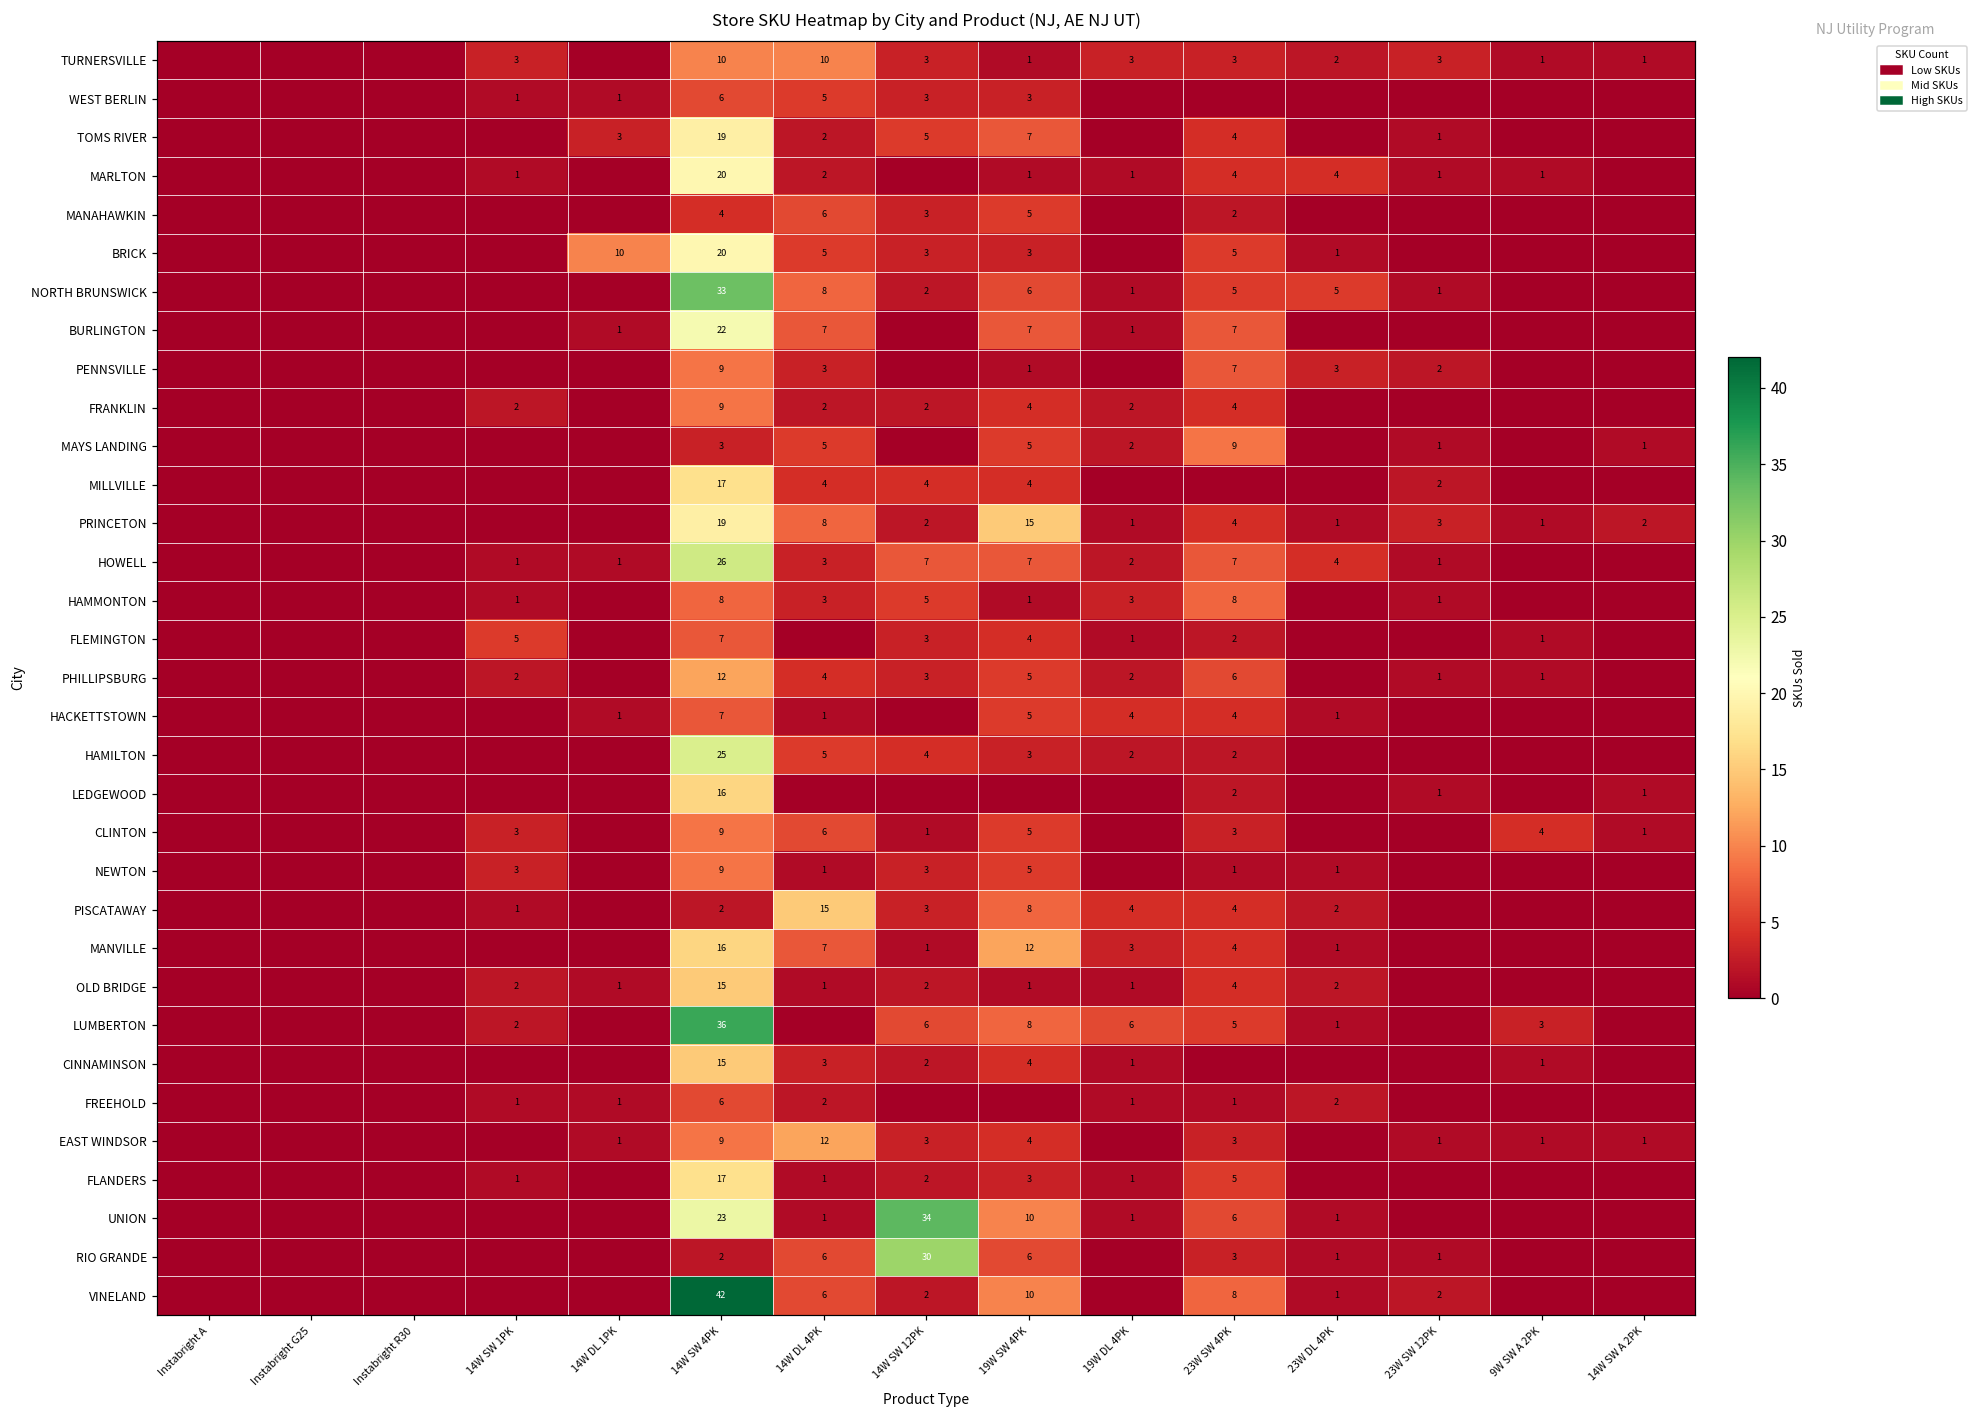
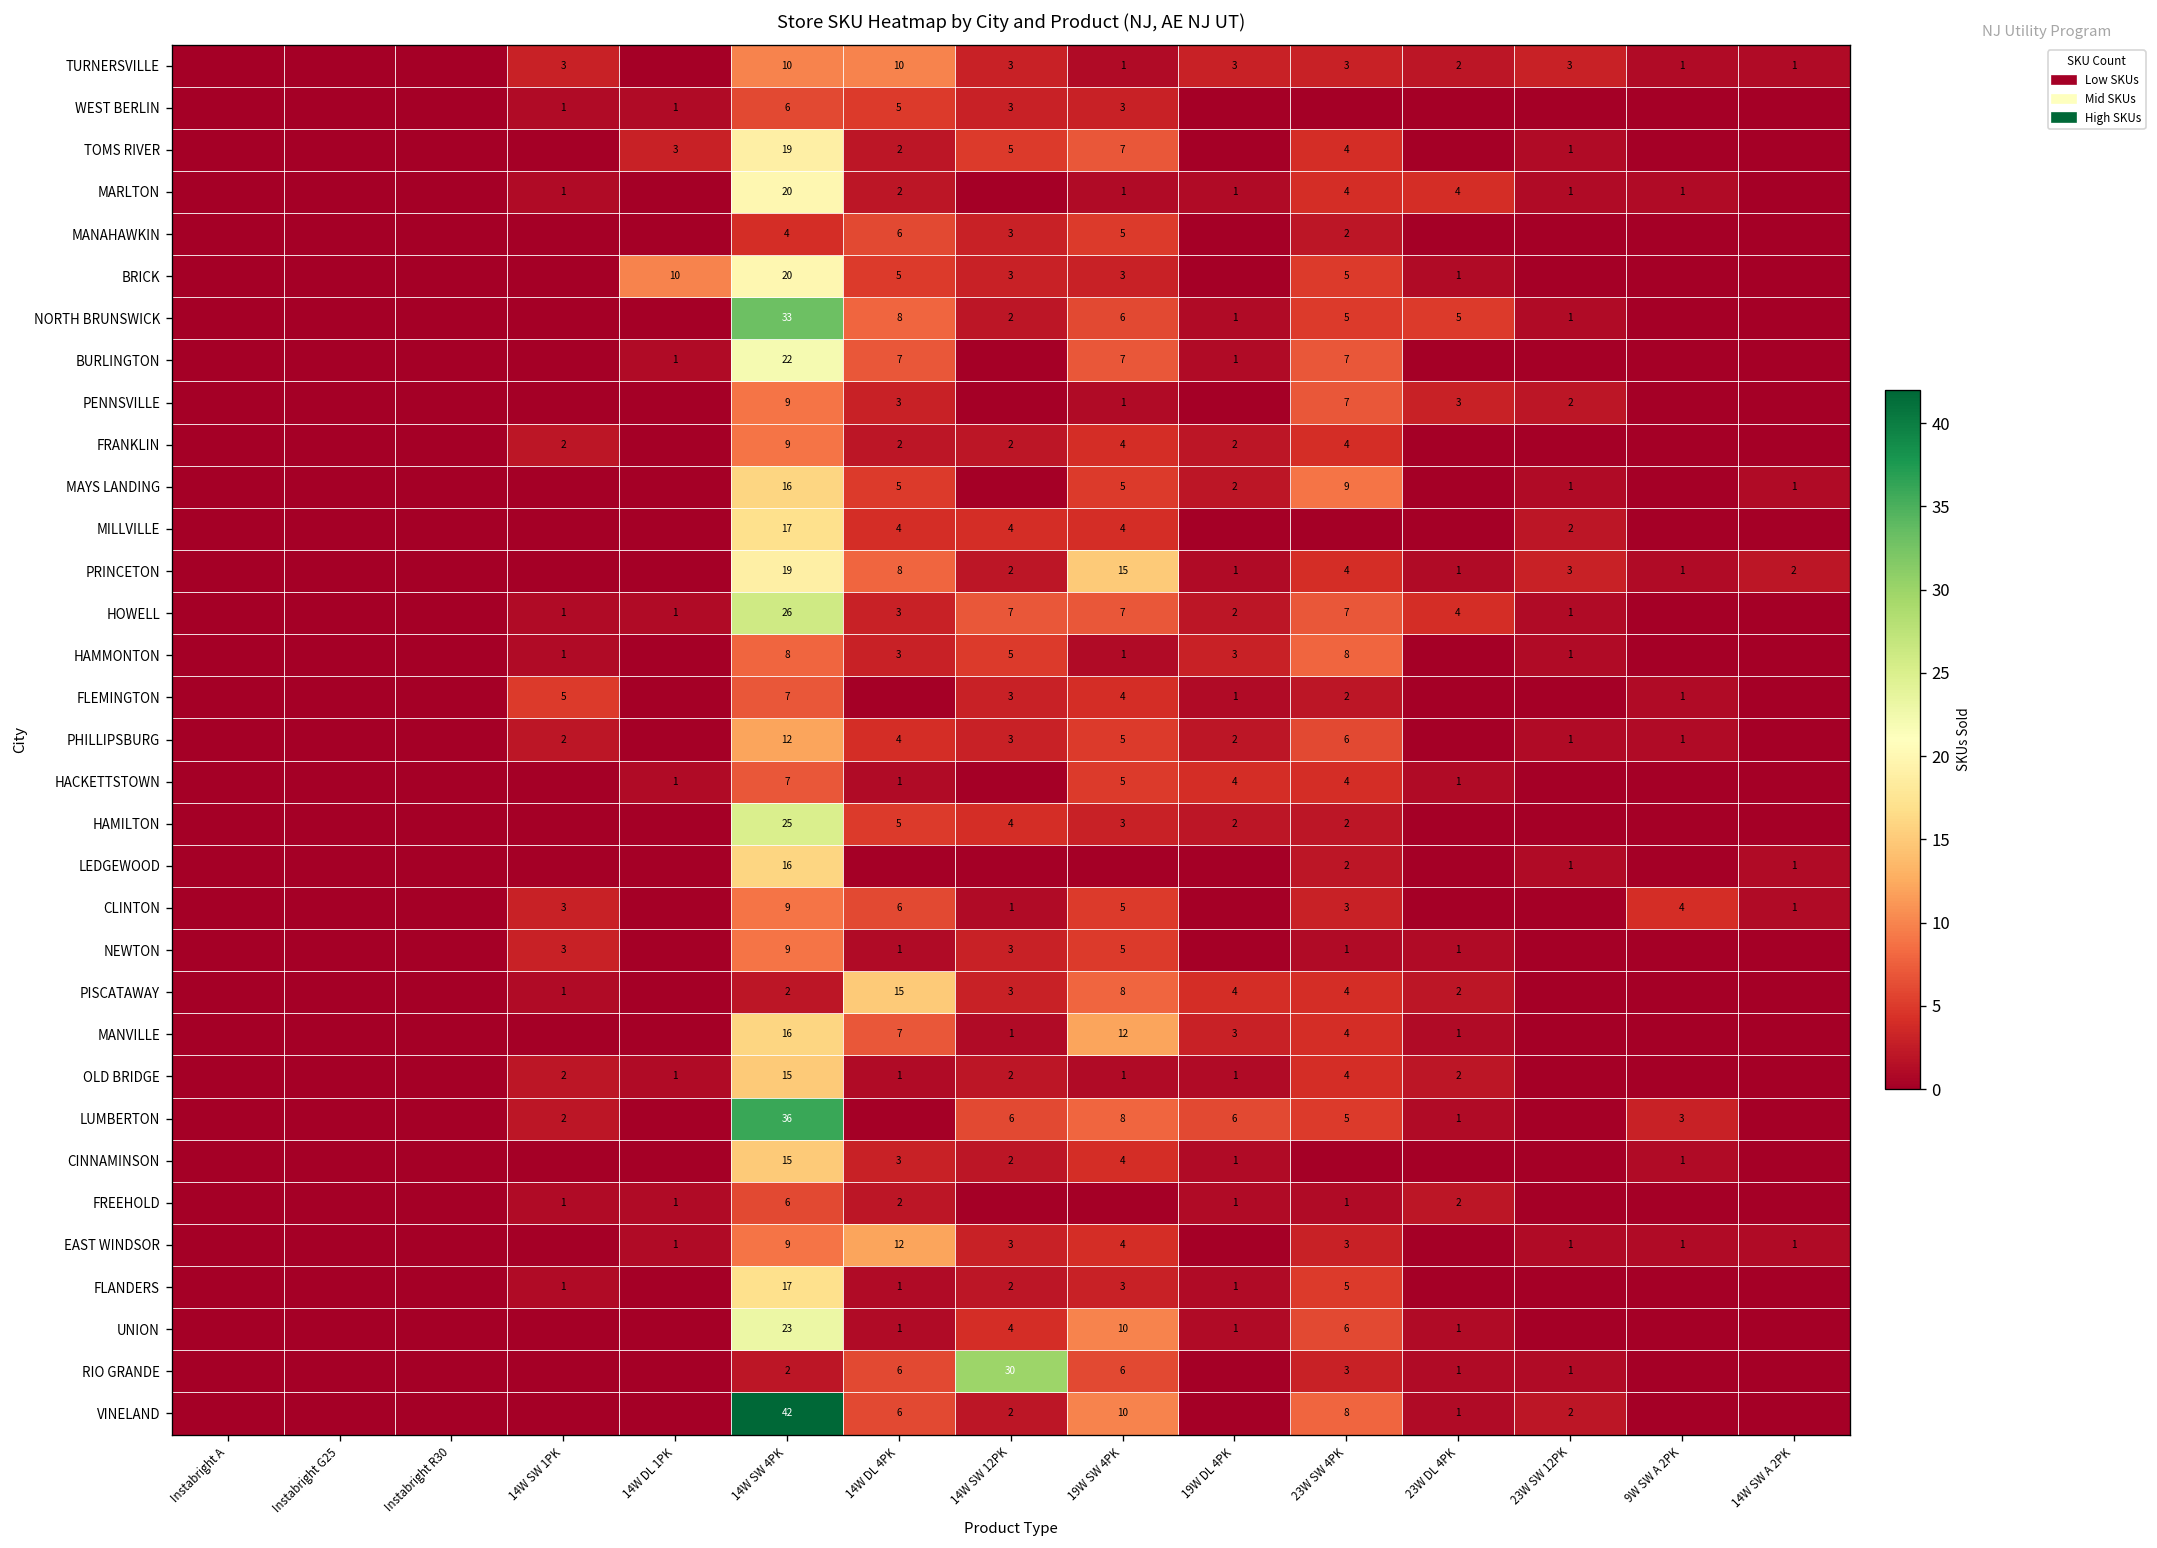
MAYS LANDING, 14W SW 4PK: 3 -> 16
UNION, 14W SW 12PK: 34 -> 4
